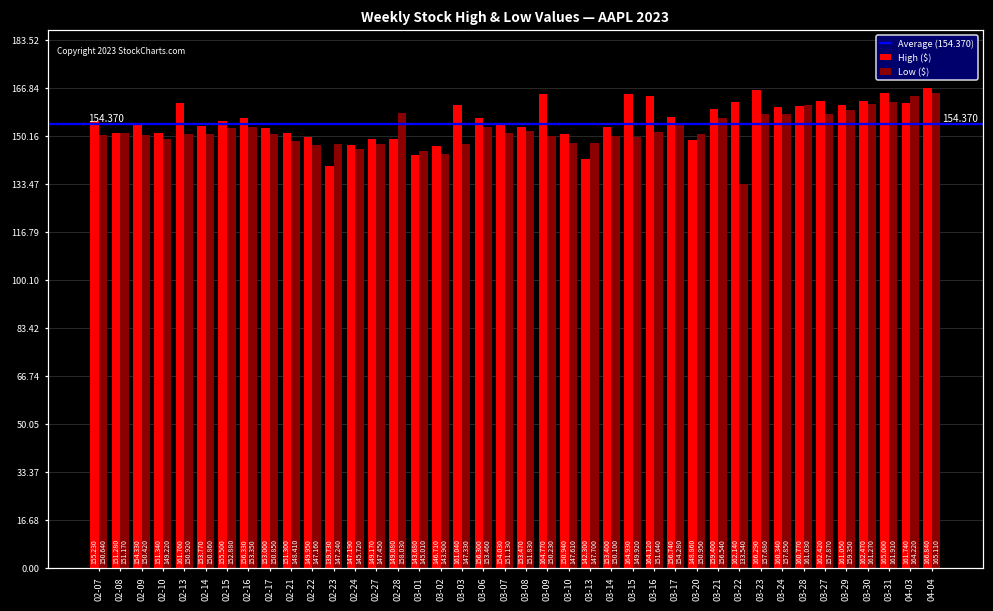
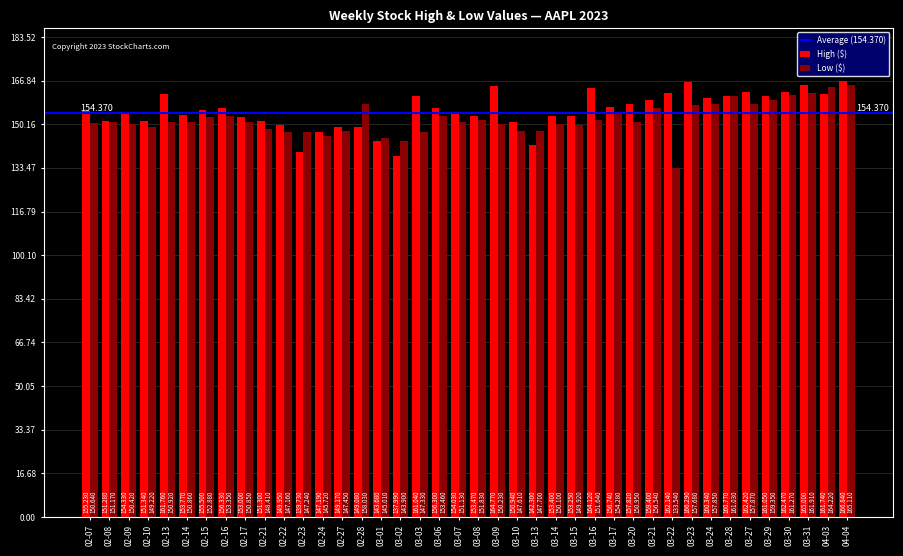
High ($), 03-02: 146.710 -> 137.990
High ($), 03-15: 164.930 -> 153.250
High ($), 03-20: 148.860 -> 157.820
